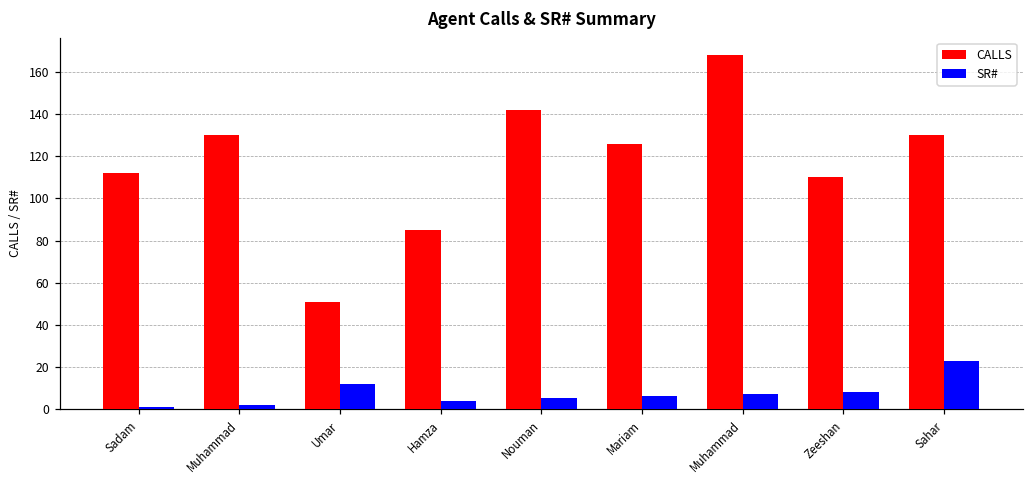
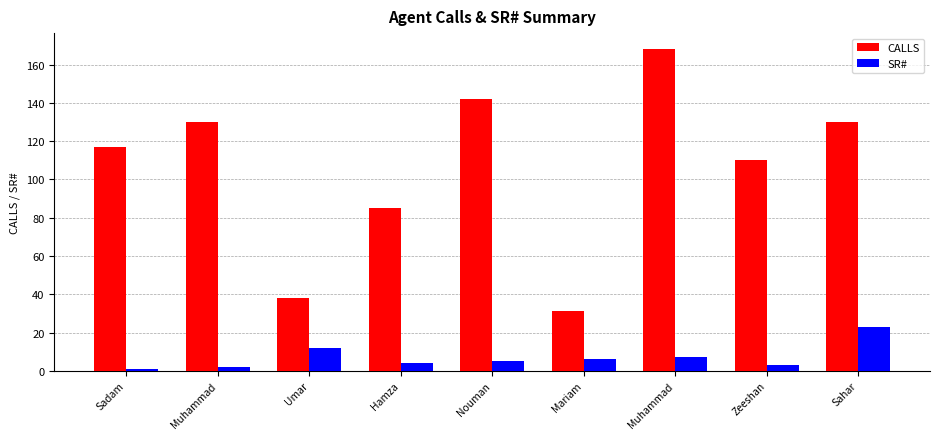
CALLS, Sadam: 112 -> 117
CALLS, Umar: 51 -> 38
CALLS, Mariam: 126 -> 31
SR#, Zeeshan: 8 -> 3
